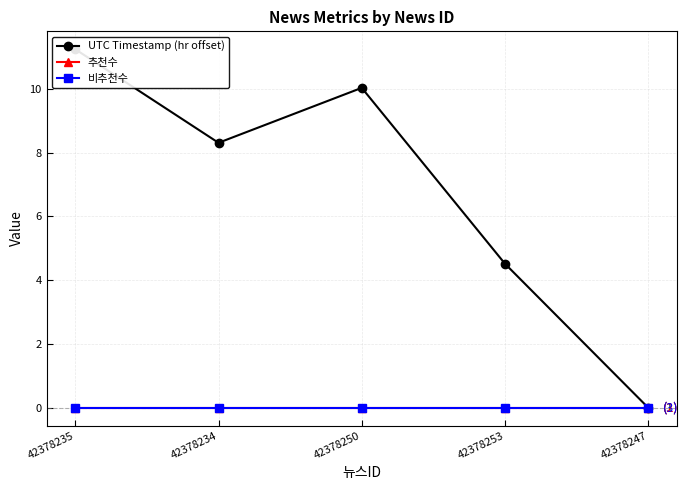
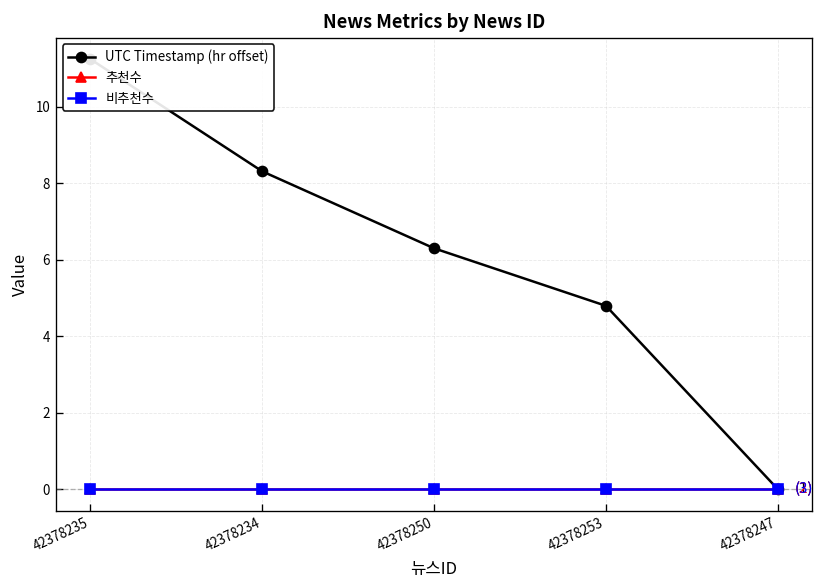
UTC Timestamp (hr offset), 42378250: 10.0 -> 6.3
UTC Timestamp (hr offset), 42378253: 4.5 -> 4.8
